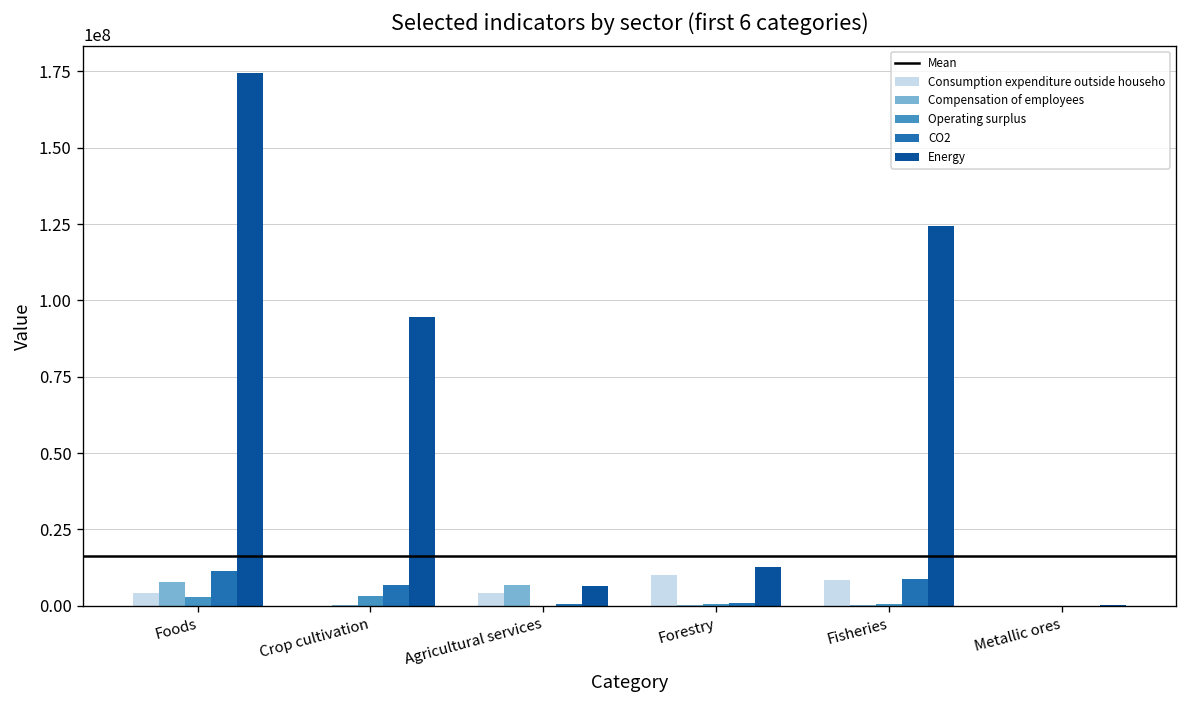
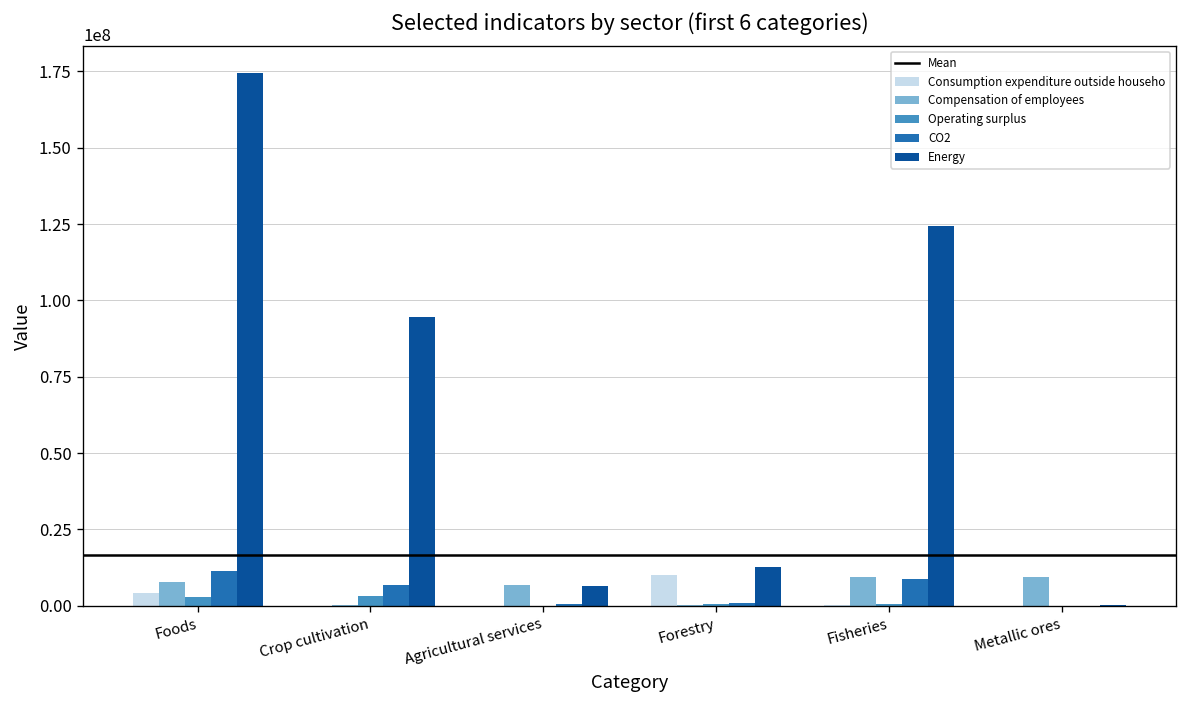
Consumption expenditure outside househo, Agricultural services: 4000000 -> 0
Consumption expenditure outside househo, Fisheries: 8000000 -> 0
Compensation of employees, Fisheries: 0 -> 9000000
Compensation of employees, Metallic ores: 0 -> 9000000
